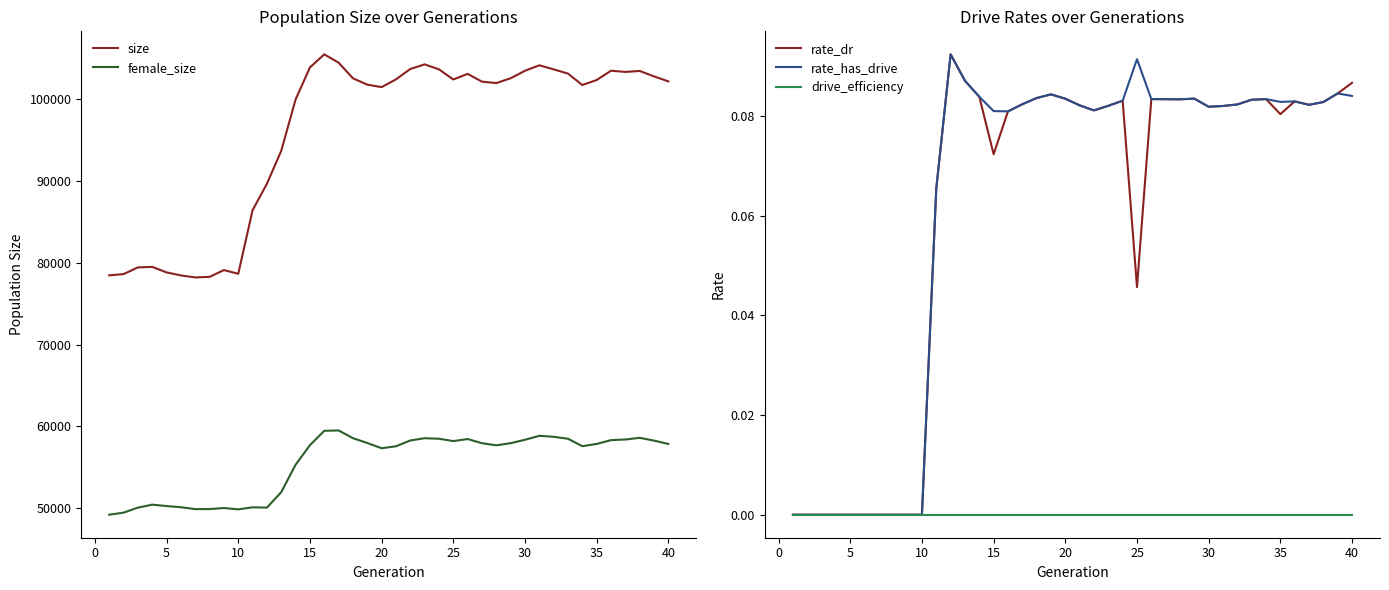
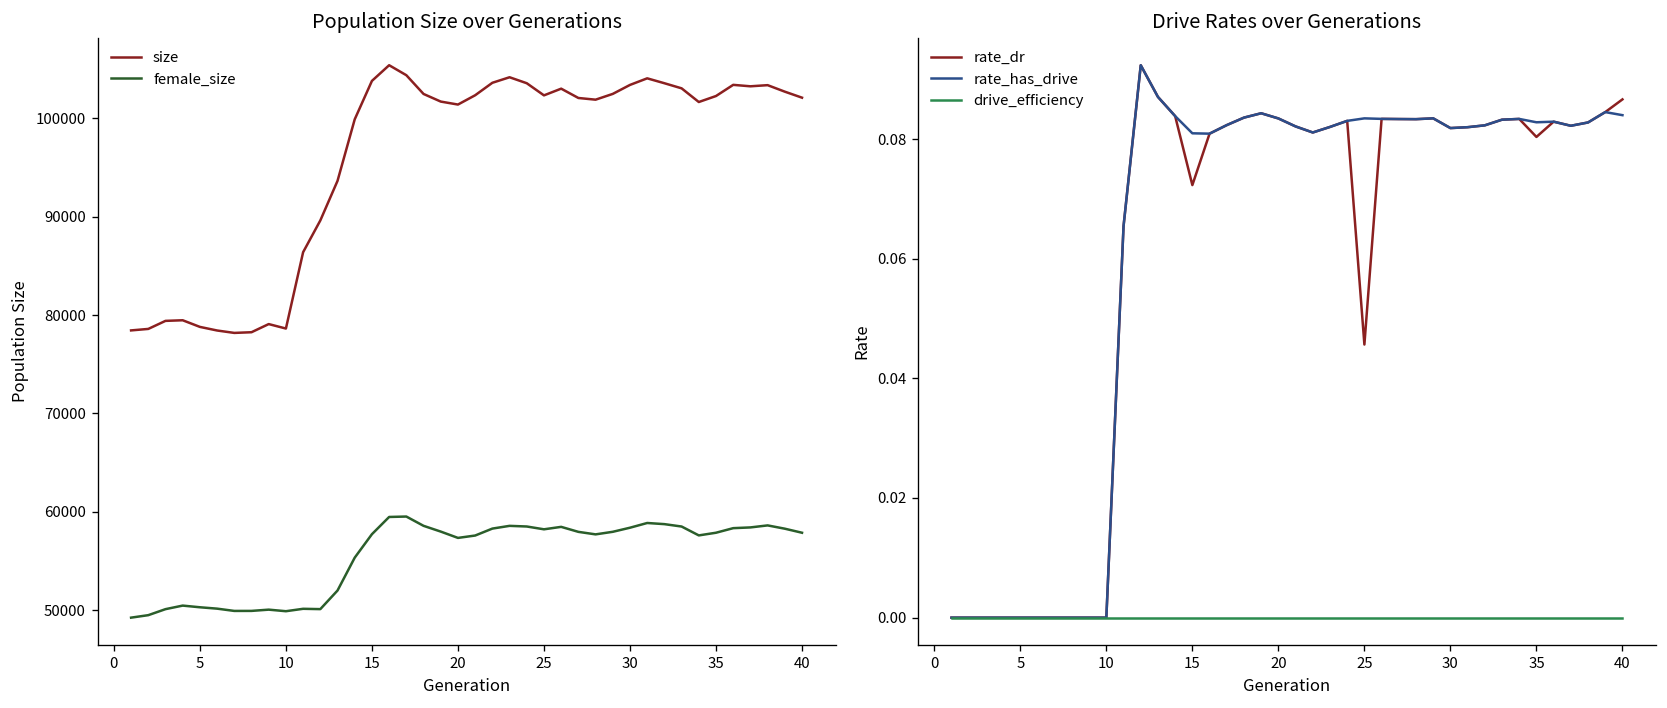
Drive Rates over Generations, rate_has_drive, 25: 0.091 -> 0.083
